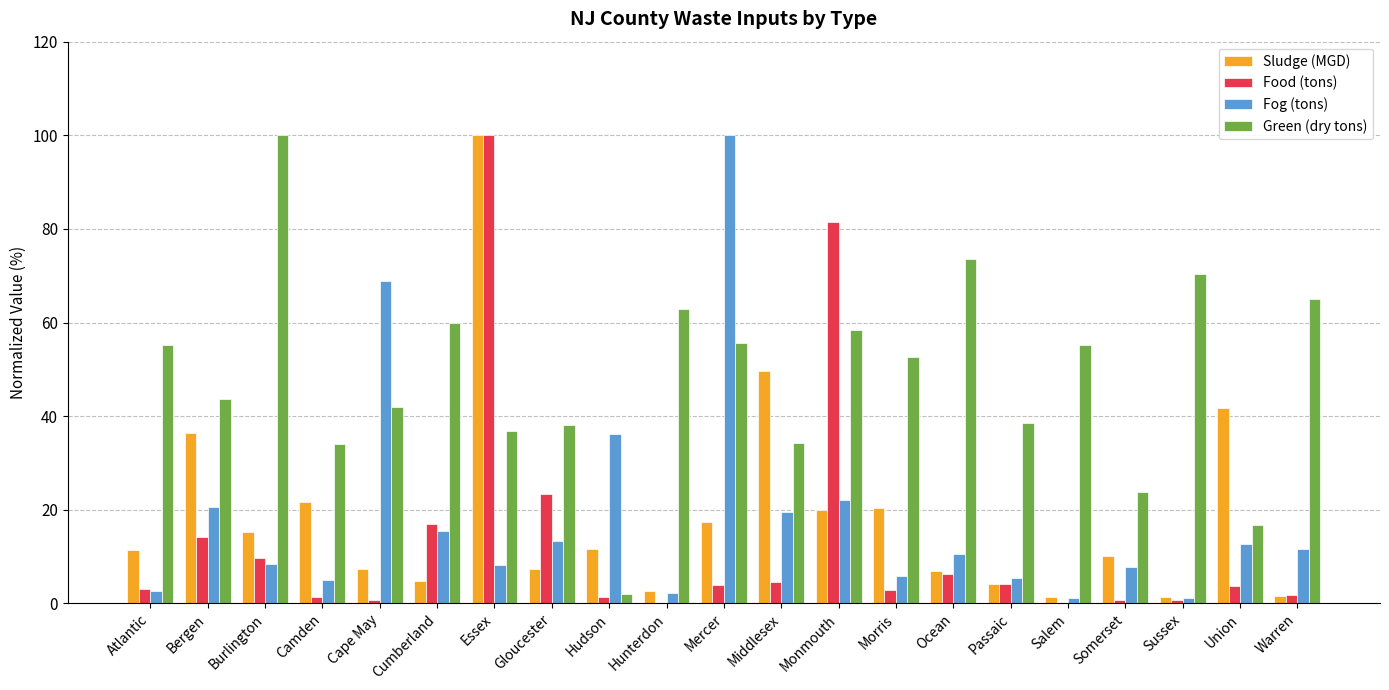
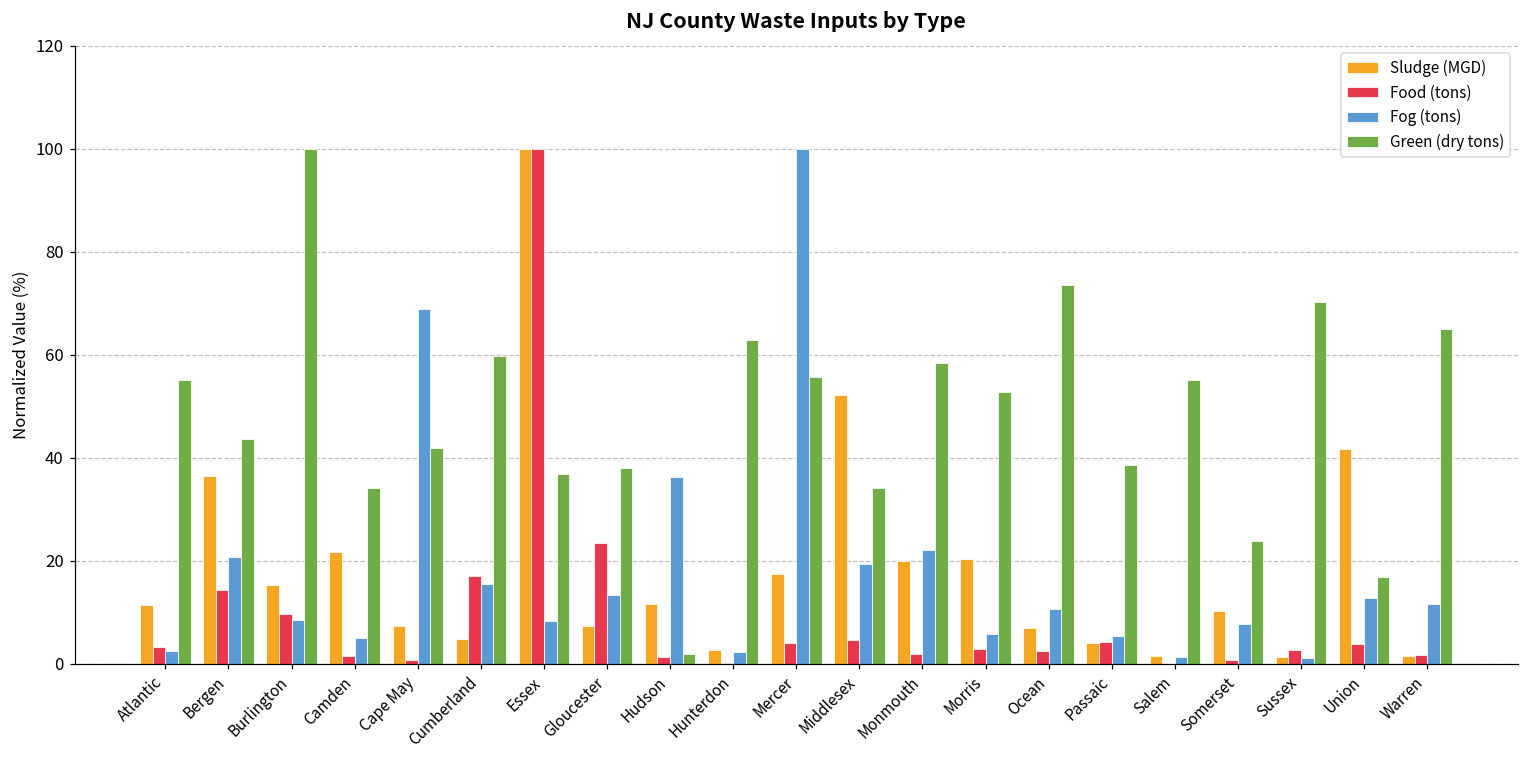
Sludge (MGD), Middlesex: 50 -> 52
Food (tons), Monmouth: 82 -> 2
Food (tons), Ocean: 6 -> 2
Food (tons), Sussex: 1 -> 3
